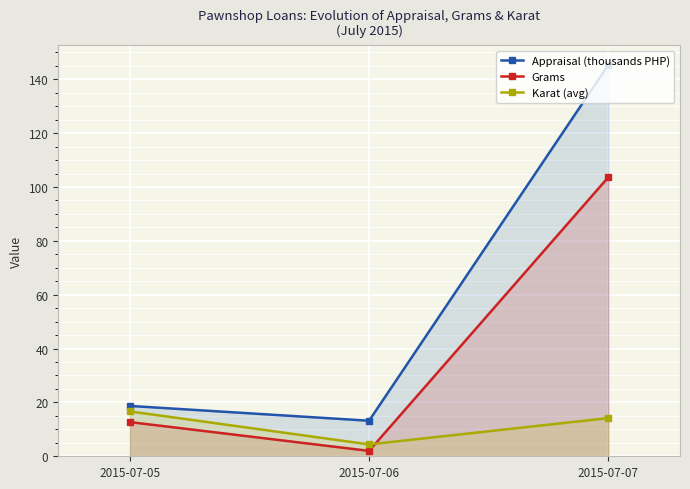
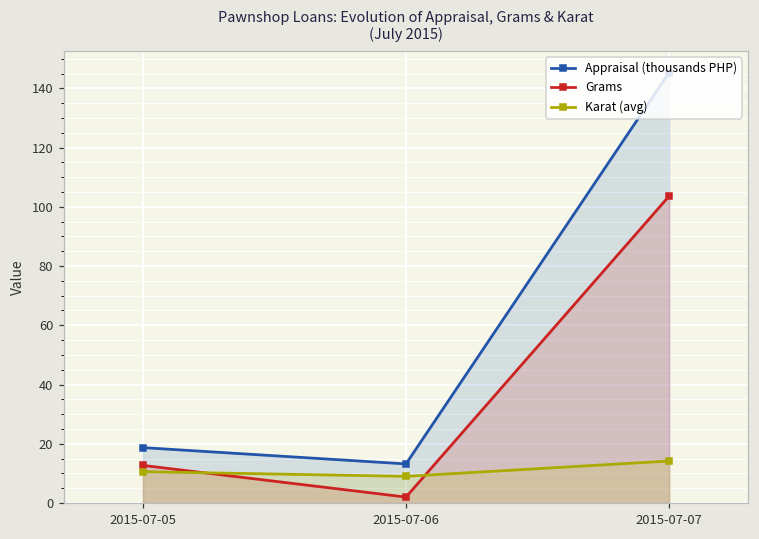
Karat (avg), 2015-07-05: 17 -> 11
Karat (avg), 2015-07-06: 4 -> 9
